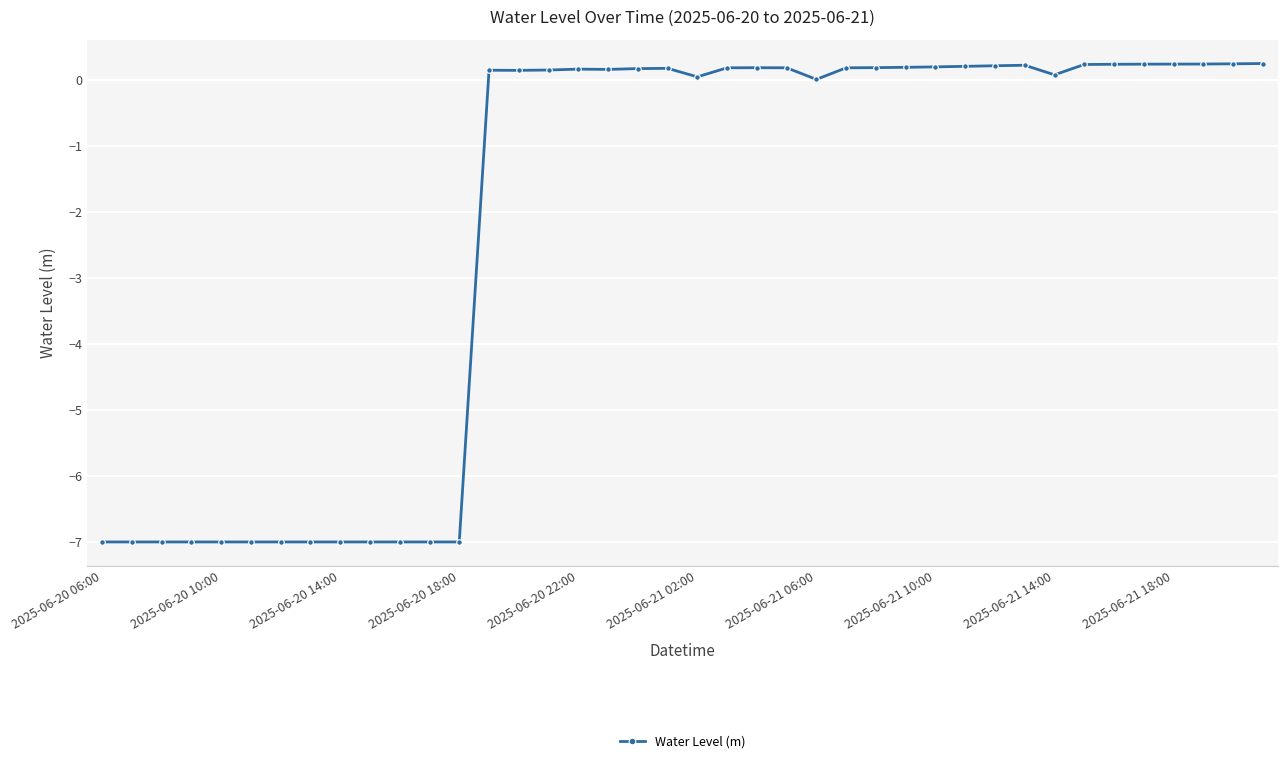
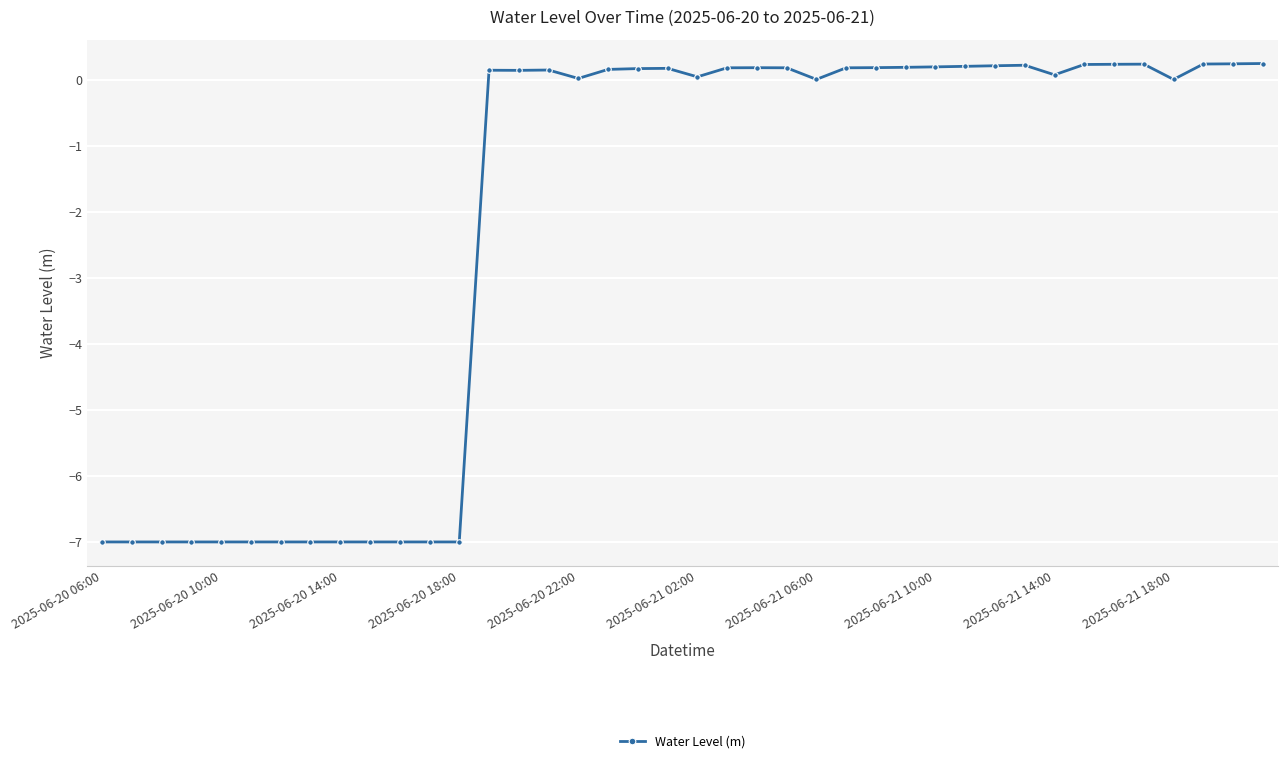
2025-06-20 22:00: 0.2 -> 0.0
2025-06-21 18:00: 0.2 -> 0.0
